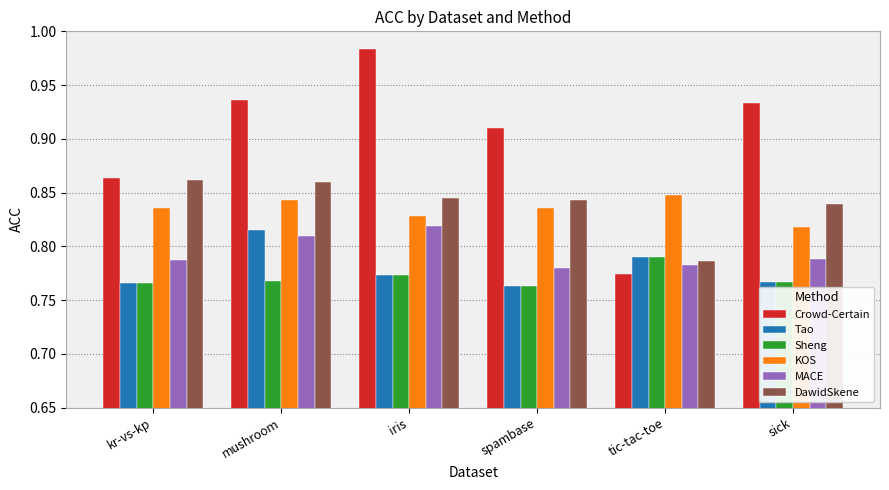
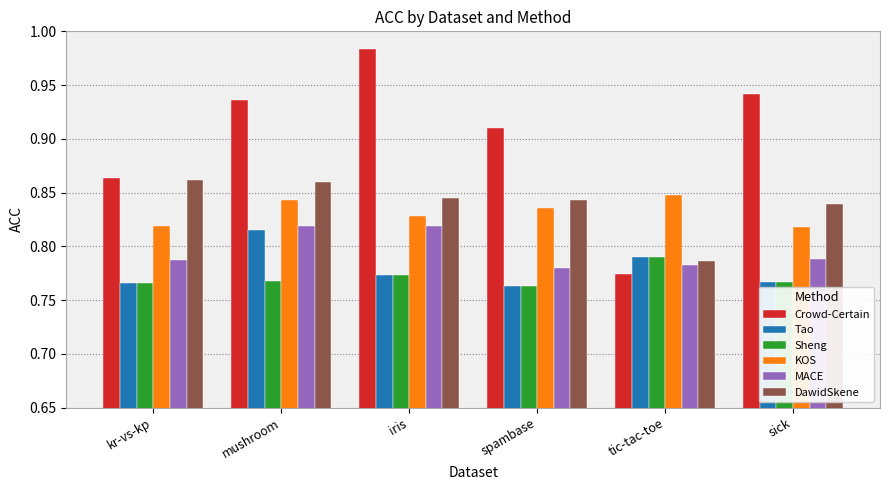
KOS, kr-vs-kp: 0.836 -> 0.818
MACE, mushroom: 0.809 -> 0.819
Crowd-Certain, sick: 0.933 -> 0.941
